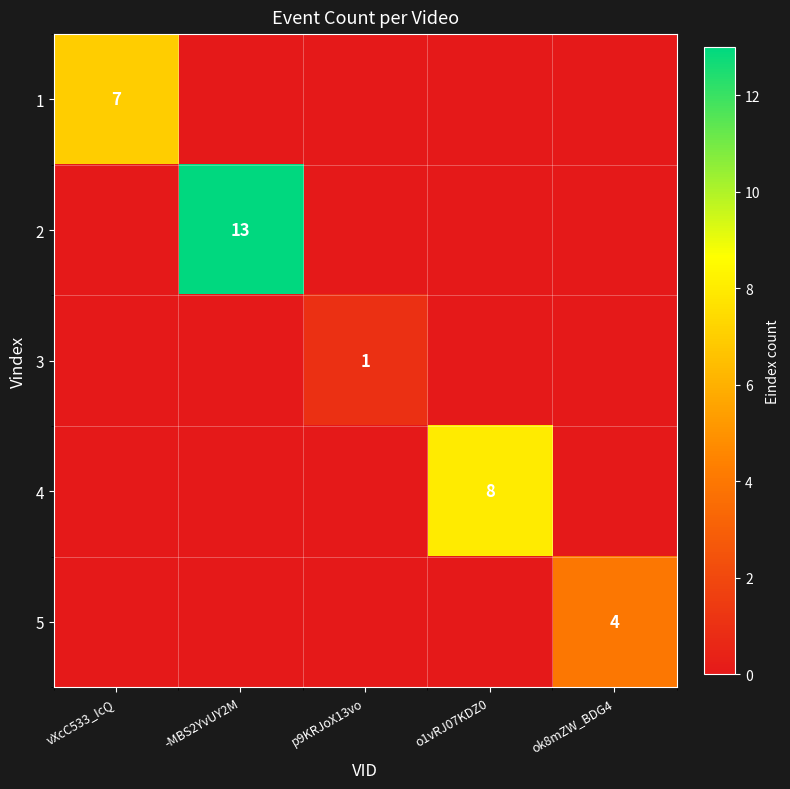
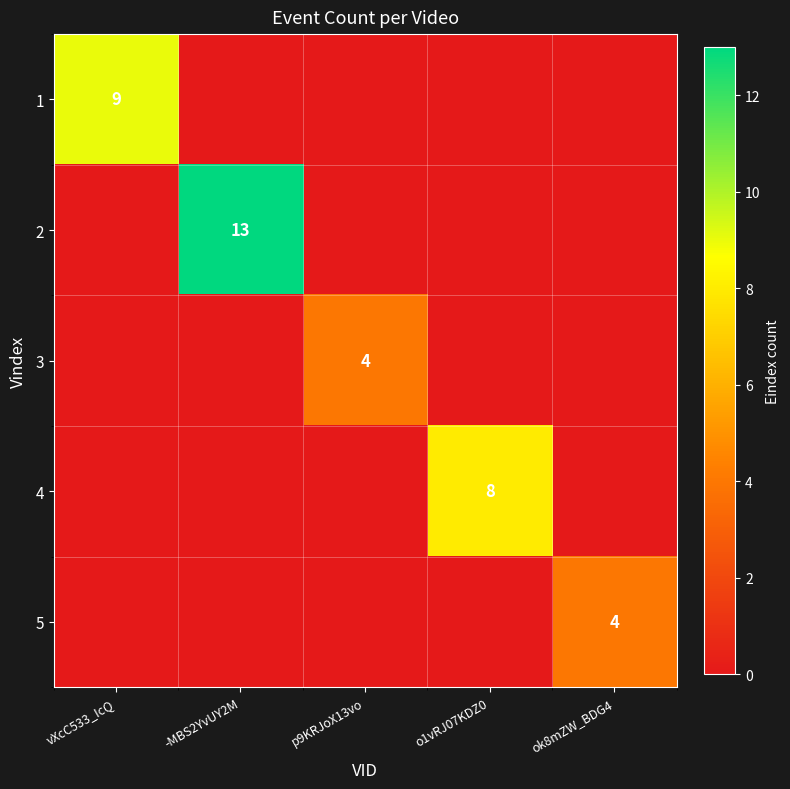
1, vXcC533_IcQ: 7 -> 9
3, p9KRJoX13vo: 1 -> 4
